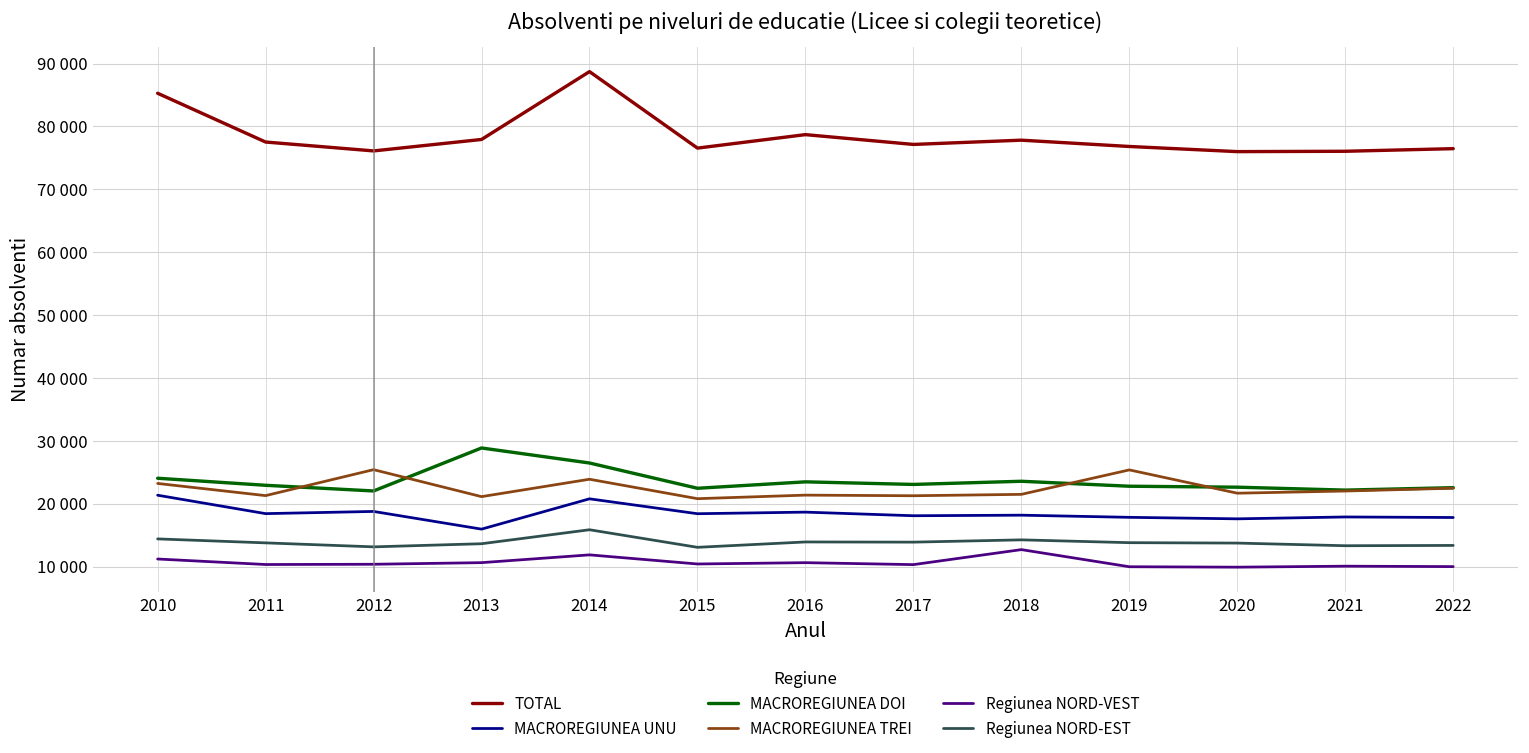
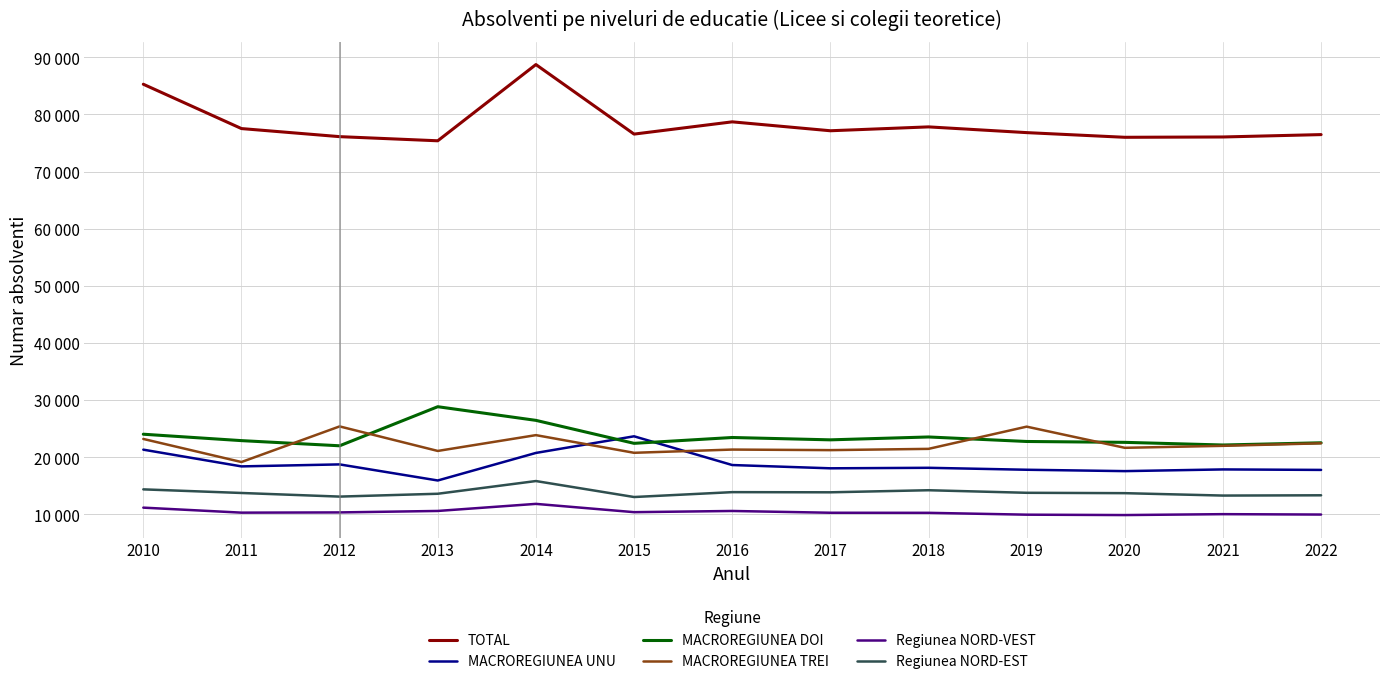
MACROREGIUNEA TREI, 2011: 21000 -> 19000
TOTAL, 2013: 78000 -> 75000
MACROREGIUNEA UNU, 2015: 18000 -> 24000
Regiunea NORD-VEST, 2018: 13000 -> 10000
